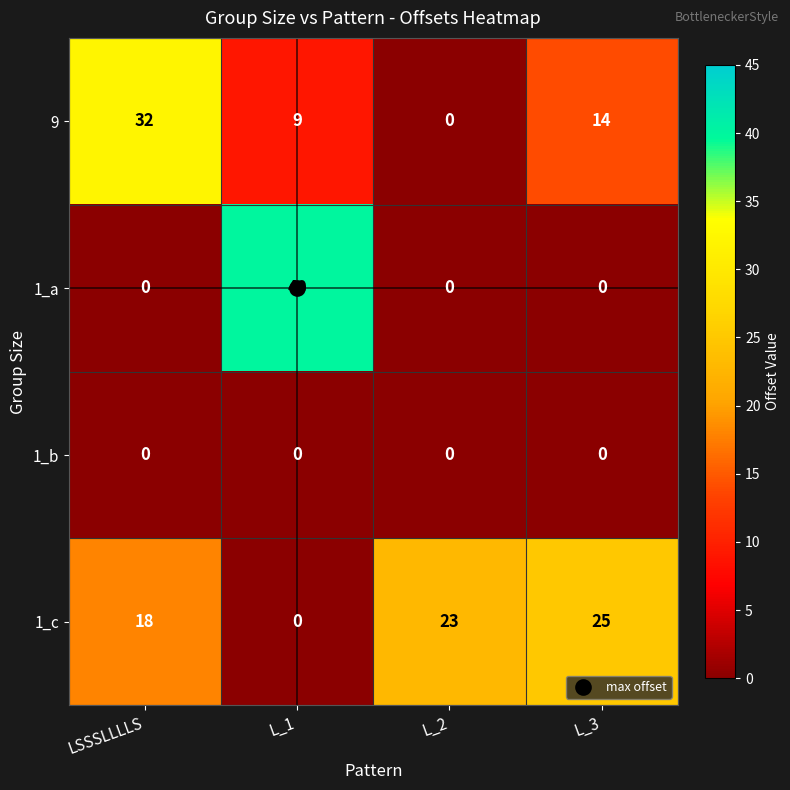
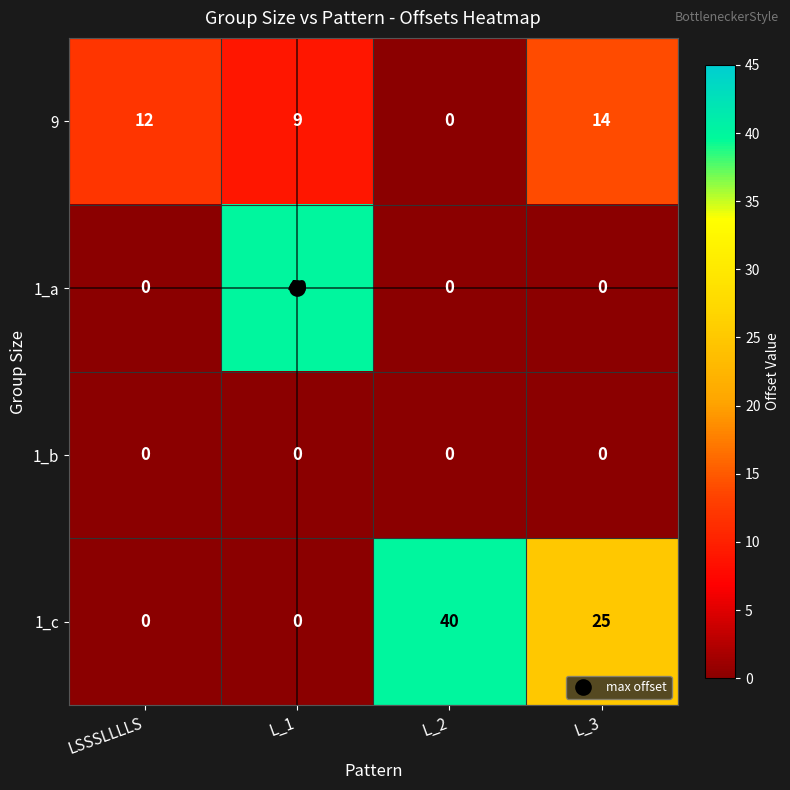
9, LSSSLLLLS: 32 -> 12
1_c, LSSSLLLLS: 18 -> 0
1_c, L_2: 23 -> 40
